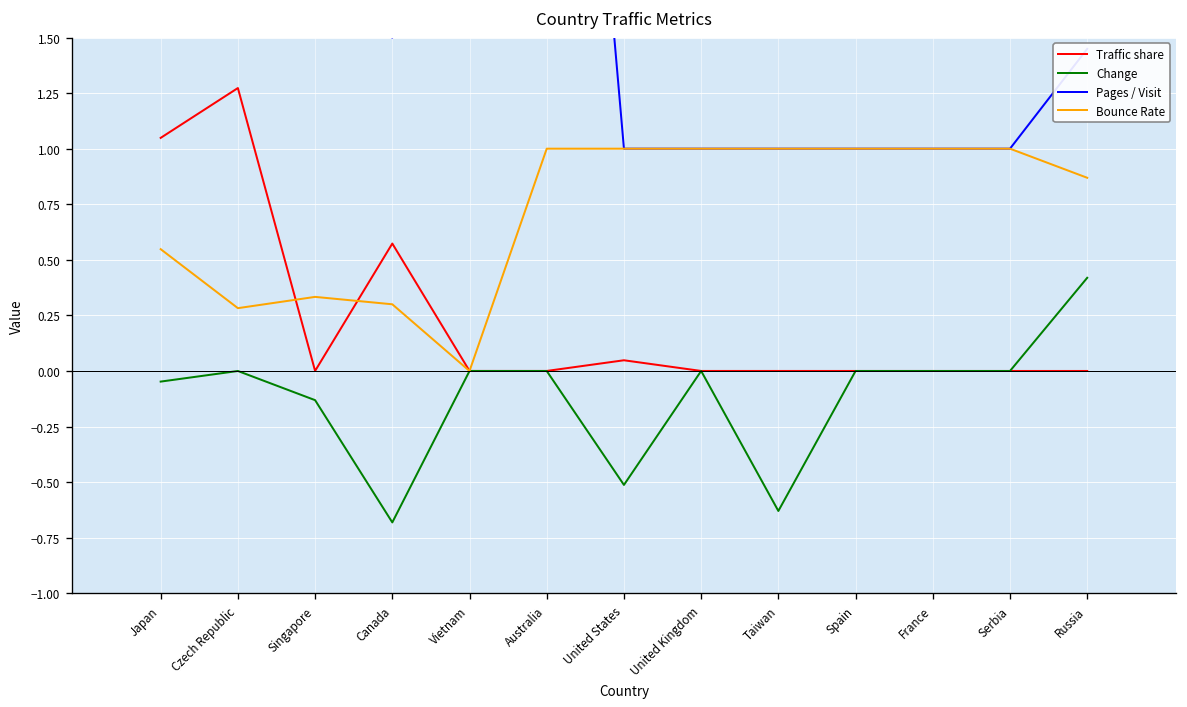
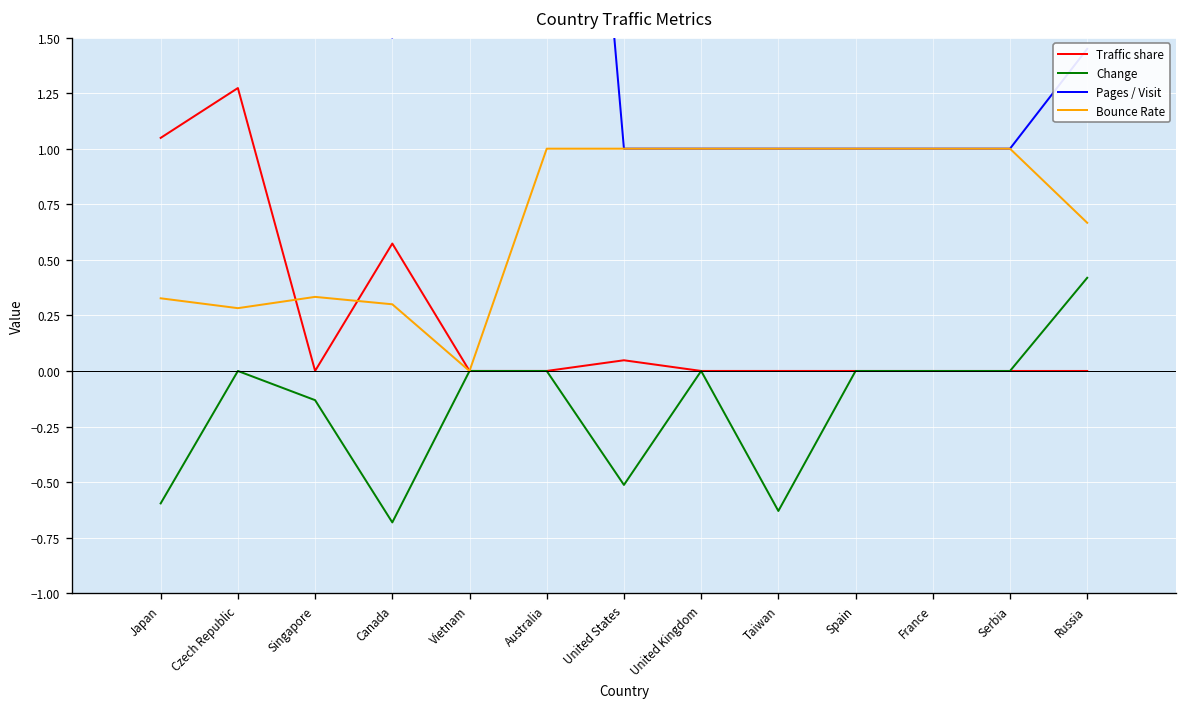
Change, Japan: -0.05 -> -0.60
Bounce Rate, Japan: 0.55 -> 0.33
Bounce Rate, Russia: 0.87 -> 0.67
